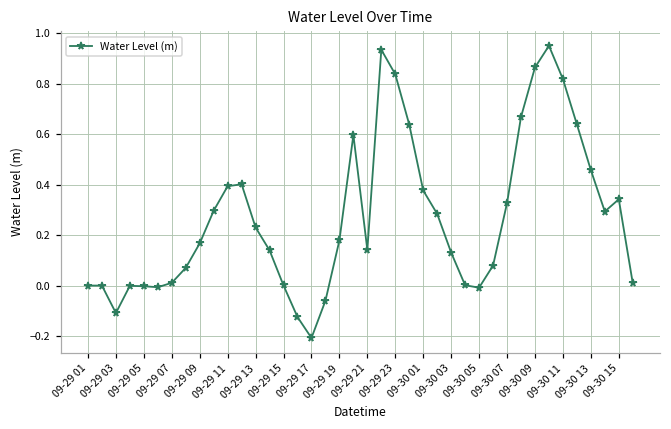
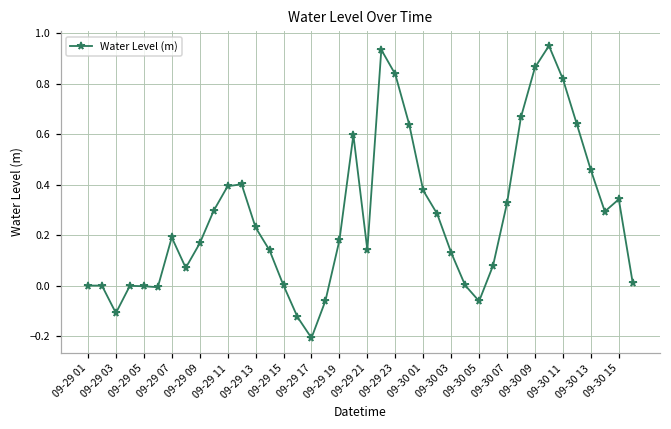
09-29 07: 0.01 -> 0.19
09-30 05: -0.01 -> -0.06
